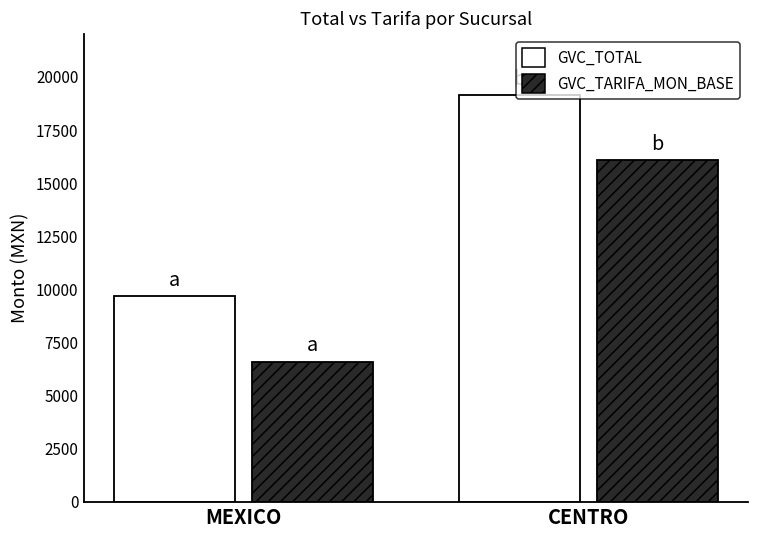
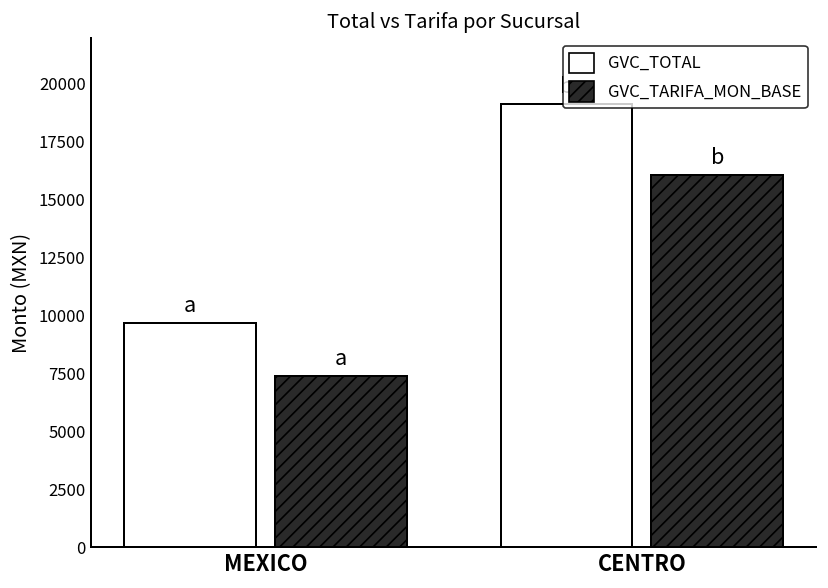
GVC_TARIFA_MON_BASE, MEXICO: 6600 -> 7400
